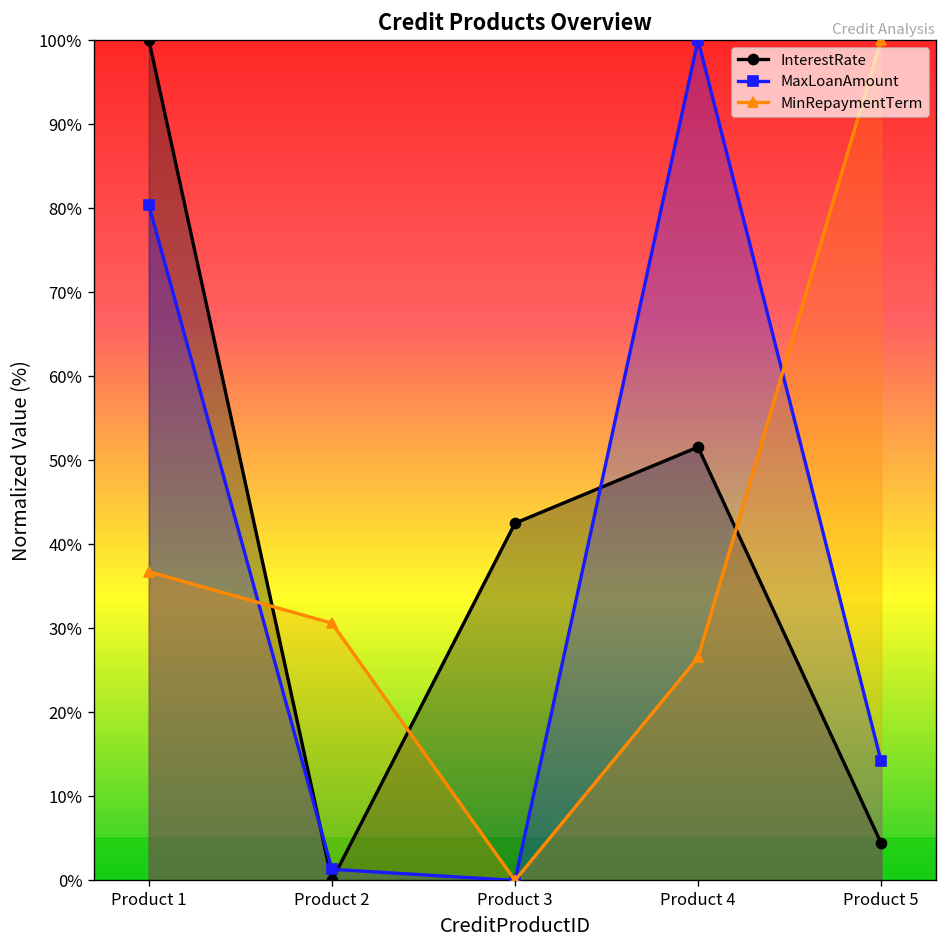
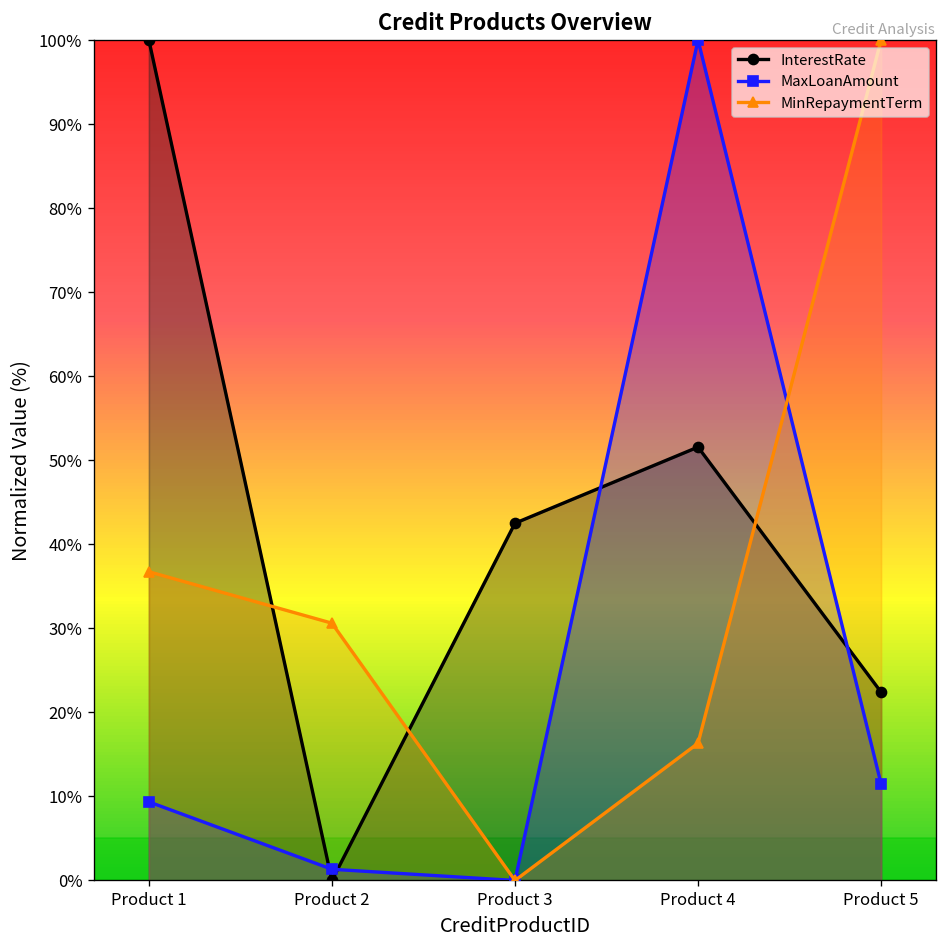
MaxLoanAmount, Product 1: 80% -> 9%
MinRepaymentTerm, Product 4: 27% -> 16%
InterestRate, Product 5: 4% -> 22%
MaxLoanAmount, Product 5: 14% -> 11%
